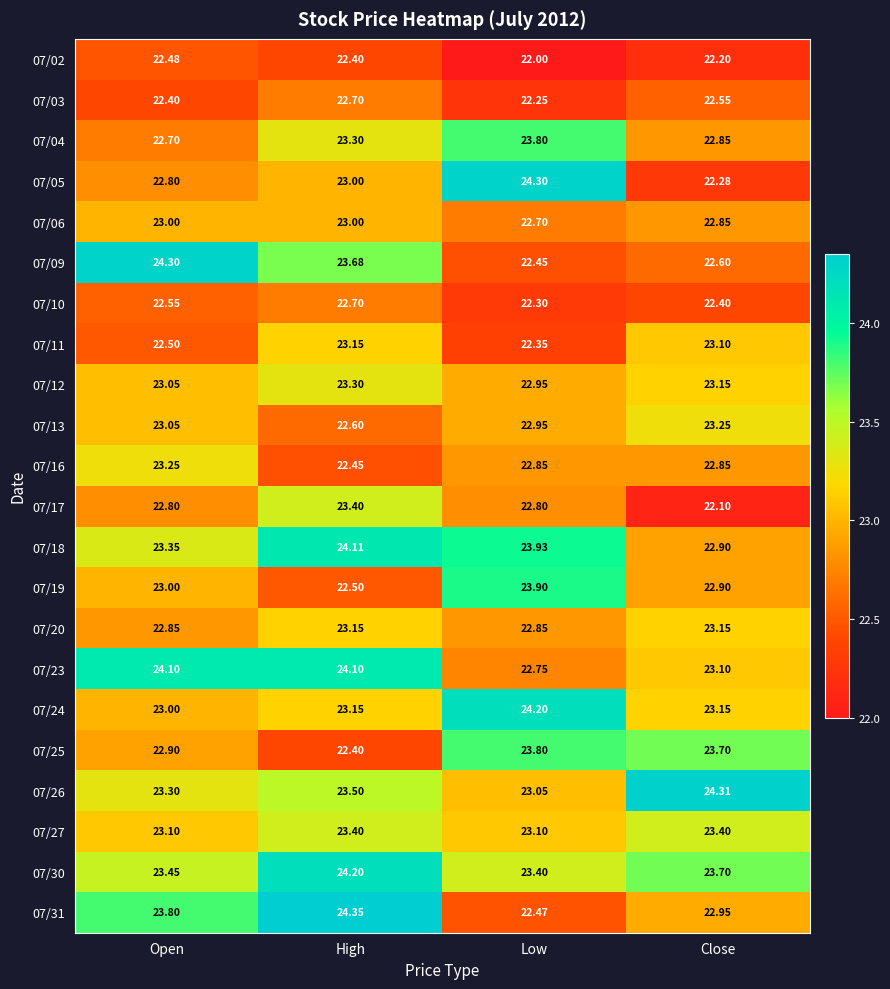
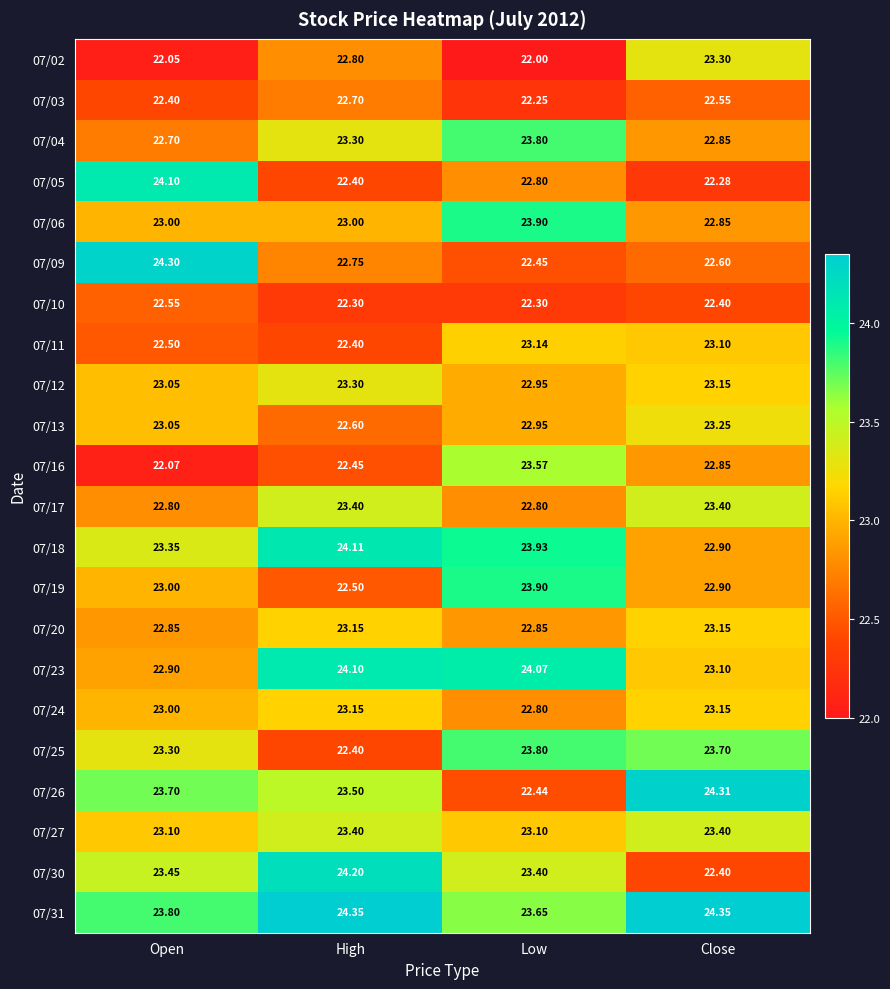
07/02, Open: 22.48 -> 22.05
07/02, High: 22.40 -> 22.80
07/02, Close: 22.20 -> 23.30
07/05, Open: 22.80 -> 24.10
07/05, High: 23.00 -> 22.40
07/05, Low: 24.30 -> 22.80
07/06, Low: 22.70 -> 23.90
07/09, High: 23.68 -> 22.75
07/10, High: 22.70 -> 22.30
07/11, High: 23.15 -> 22.40
07/11, Low: 22.35 -> 23.14
07/16, Open: 23.25 -> 22.07
07/16, Low: 22.85 -> 23.57
07/17, Close: 22.10 -> 23.40
07/23, Open: 24.10 -> 22.90
07/23, Low: 22.75 -> 24.07
07/24, Low: 24.20 -> 22.80
07/25, Open: 22.90 -> 23.30
07/26, Open: 23.30 -> 23.70
07/26, Low: 23.05 -> 22.44
07/30, Close: 23.70 -> 22.40
07/31, Low: 22.47 -> 23.65
07/31, Close: 22.95 -> 24.35
